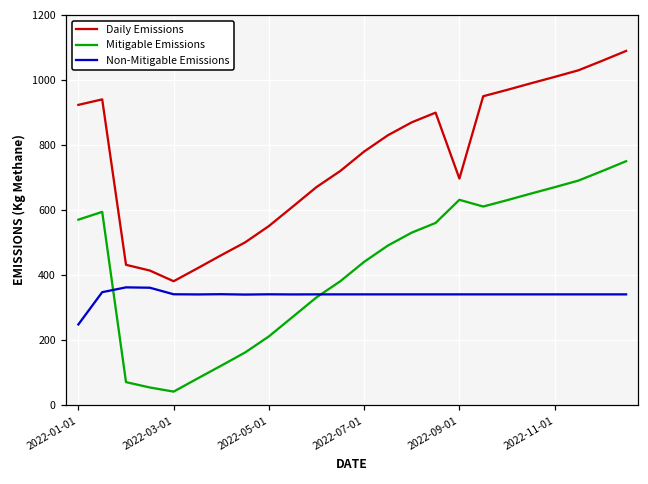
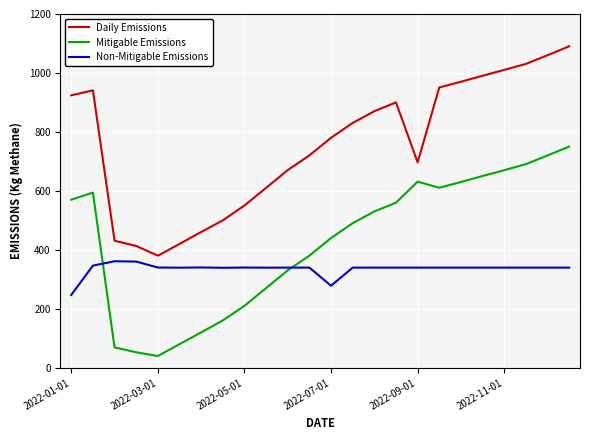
Non-Mitigable Emissions, 2022-07-01: 340 -> 280
